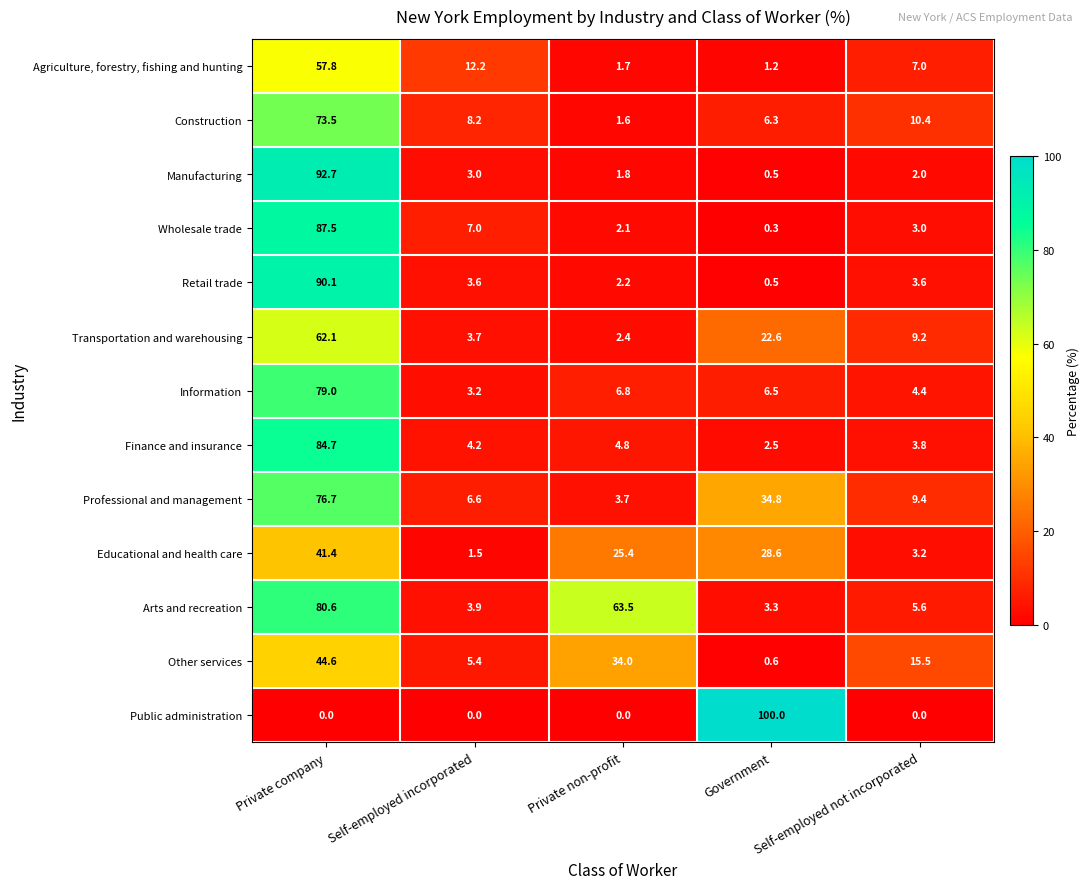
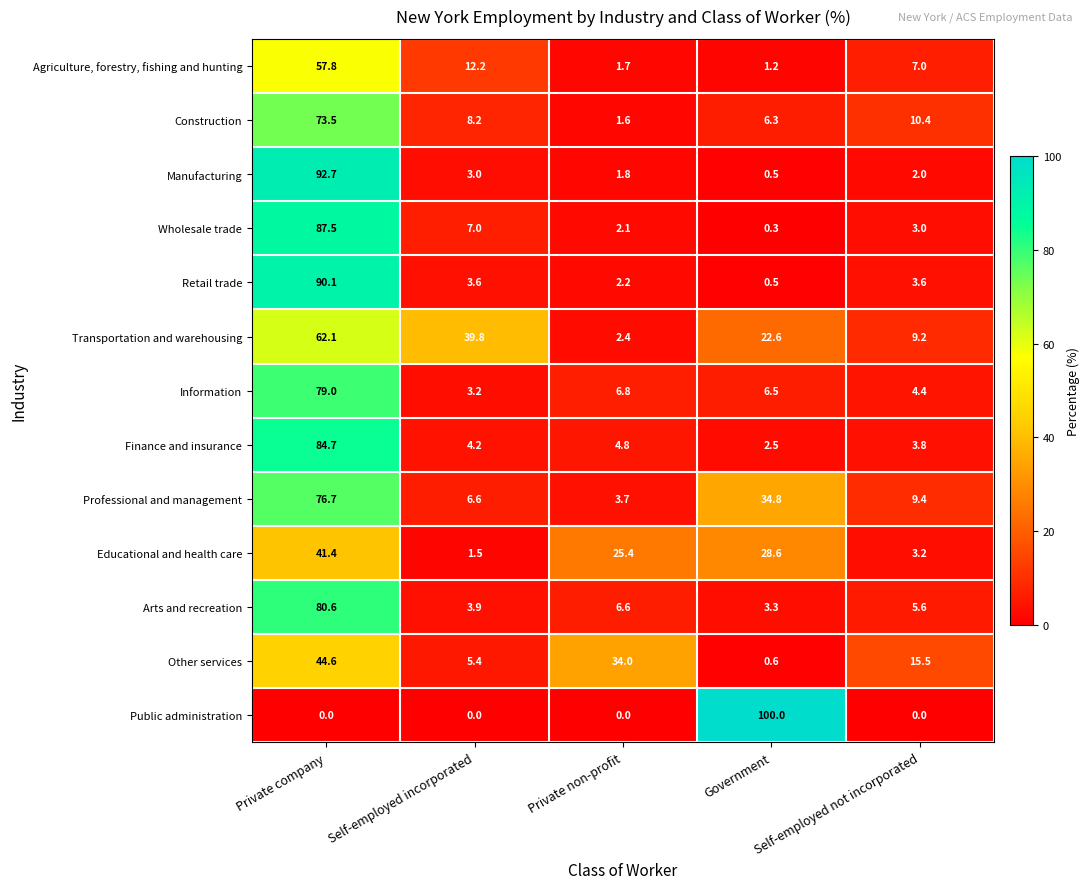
Transportation and warehousing, Self-employed incorporated: 3.7 -> 39.8
Arts and recreation, Private non-profit: 63.5 -> 6.6
